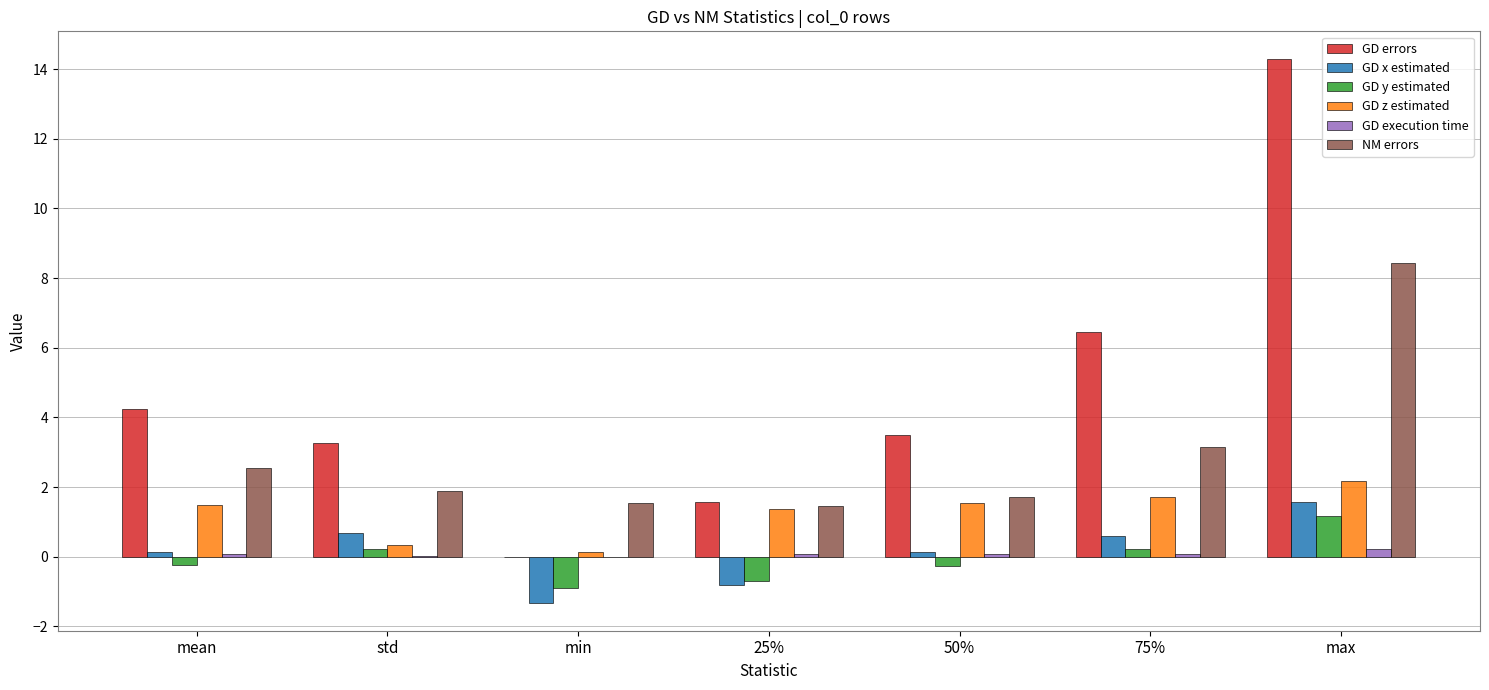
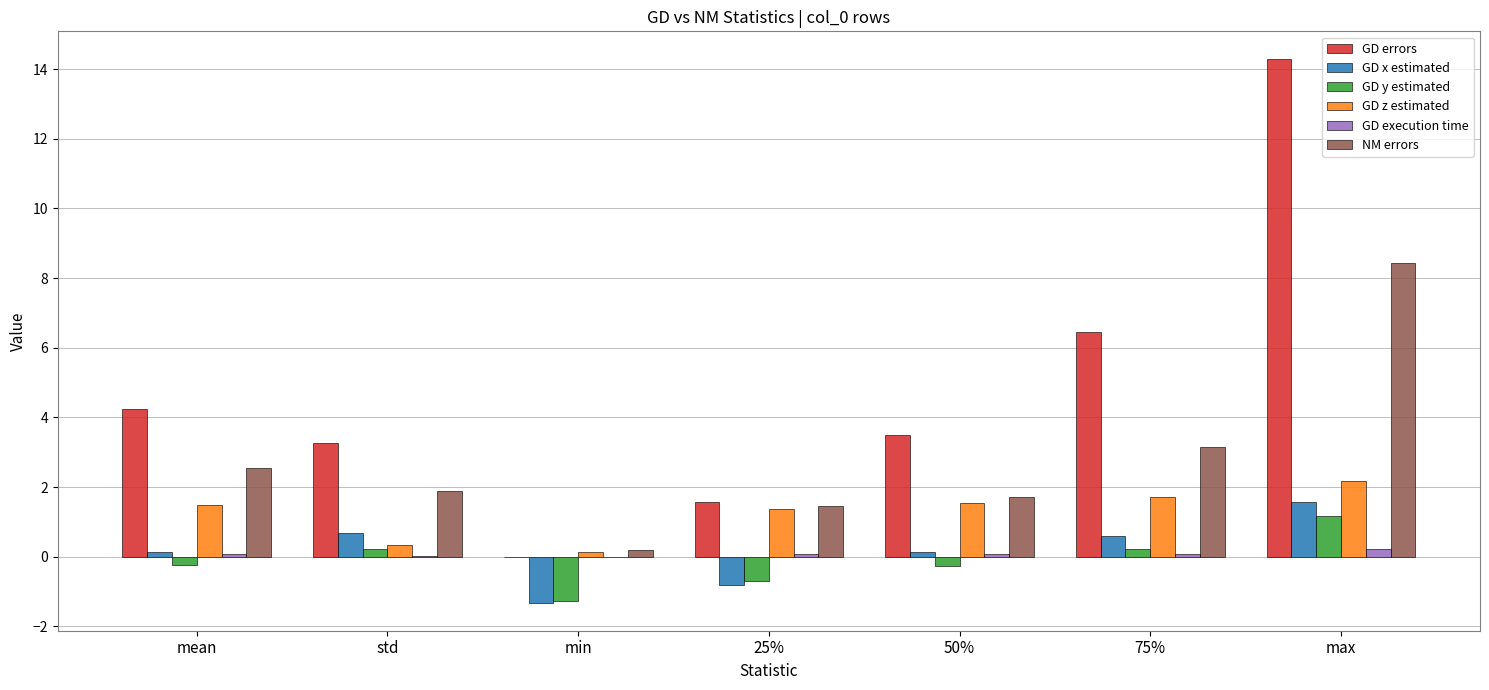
GD y estimated, min: -0.9 -> -1.3
NM errors, min: 1.6 -> 0.2
